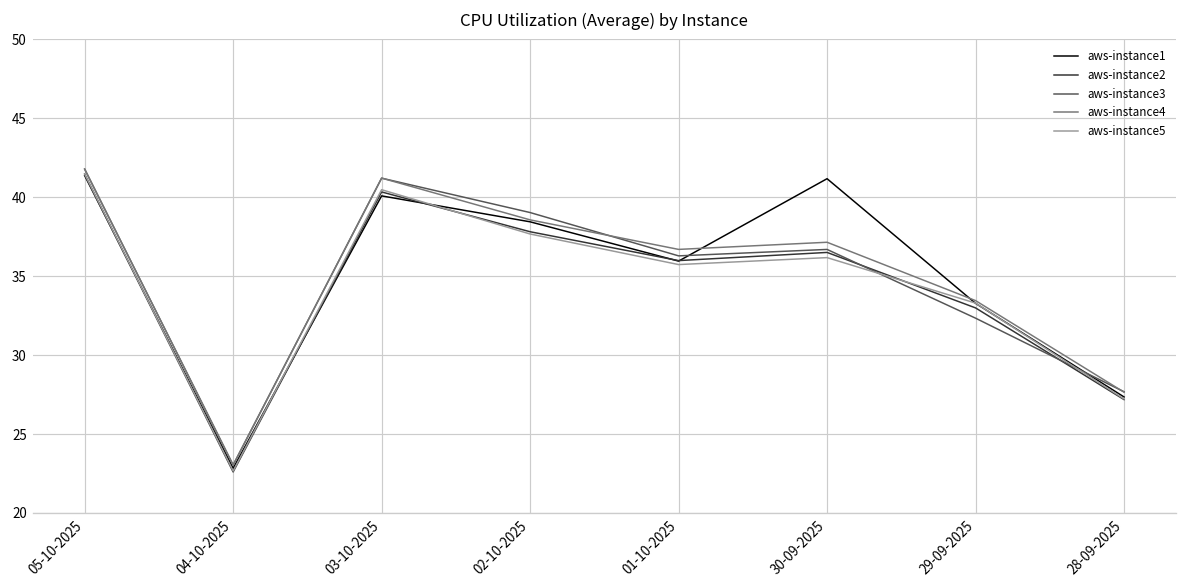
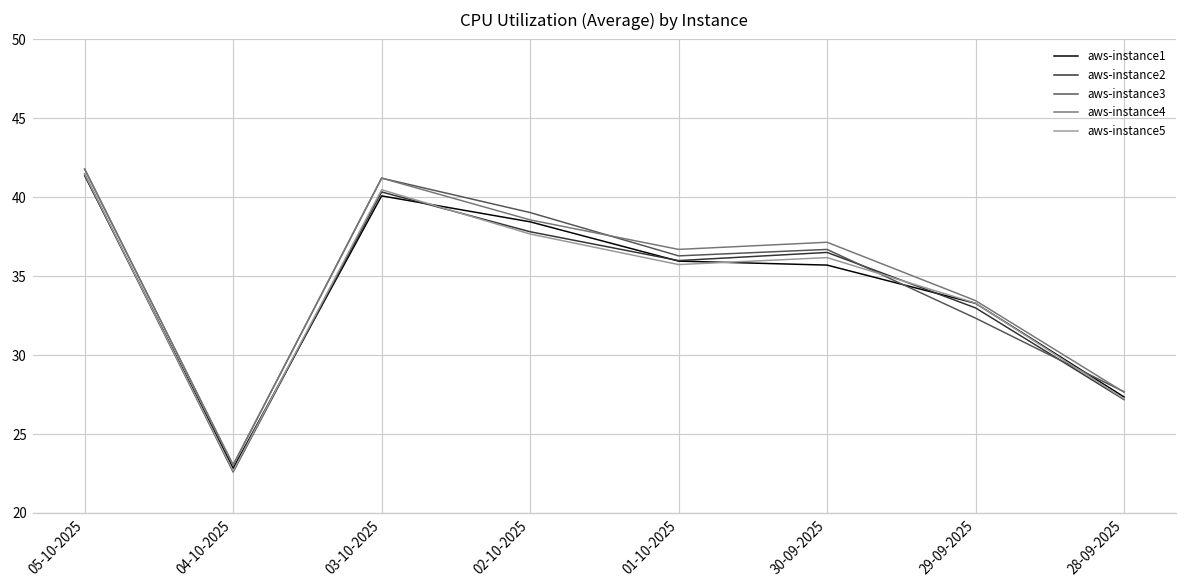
aws-instance1, 30-09-2025: 41.2 -> 35.7
